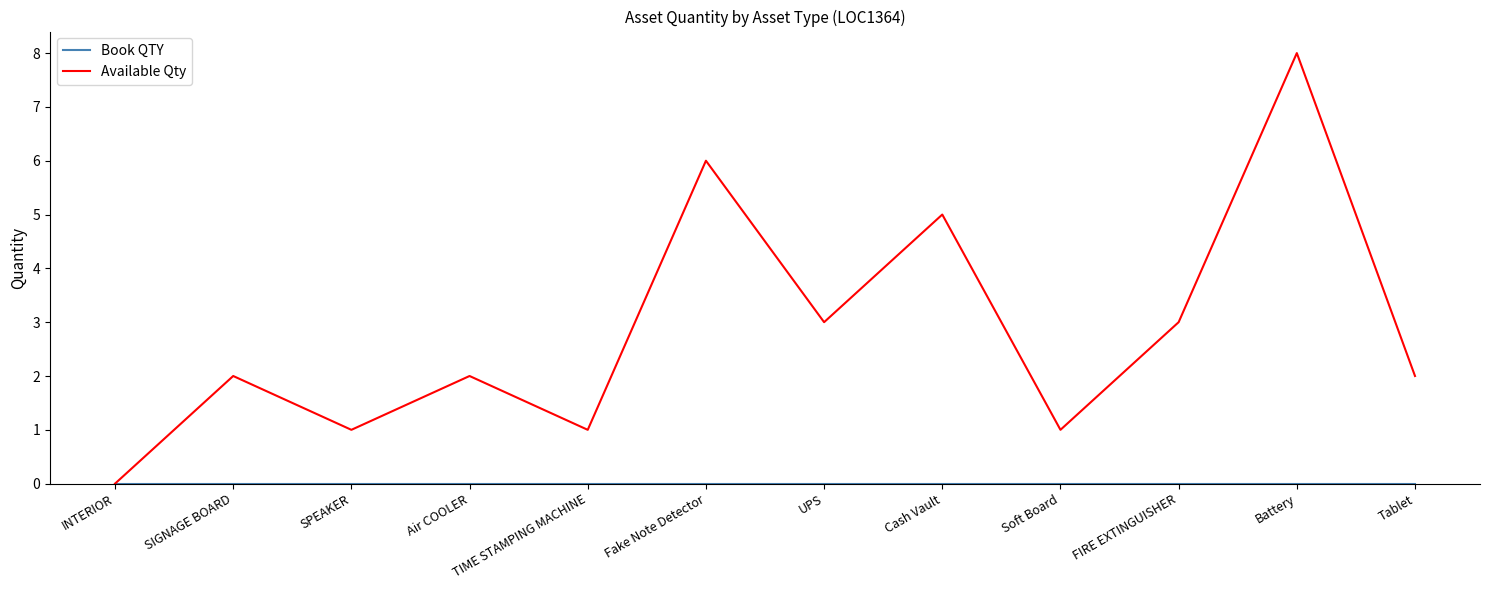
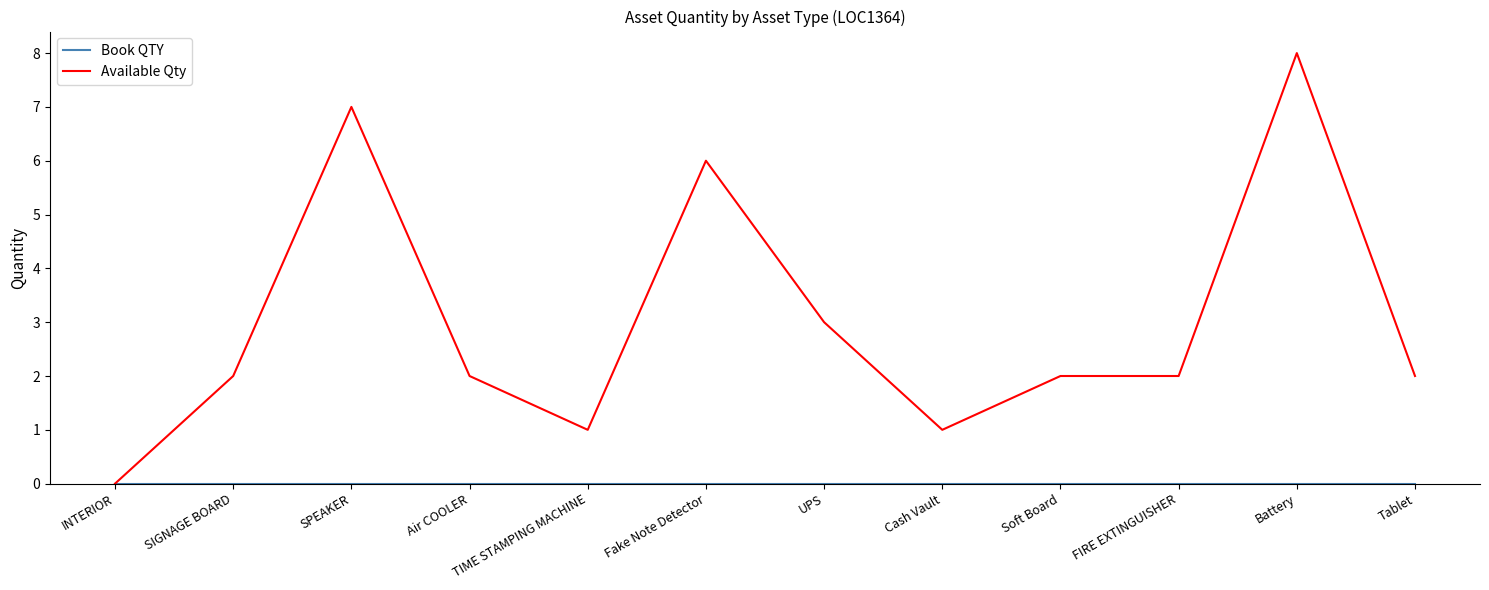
Available Qty, SPEAKER: 1 -> 7
Available Qty, Cash Vault: 5 -> 1
Available Qty, Soft Board: 1 -> 2
Available Qty, FIRE EXTINGUISHER: 3 -> 2
